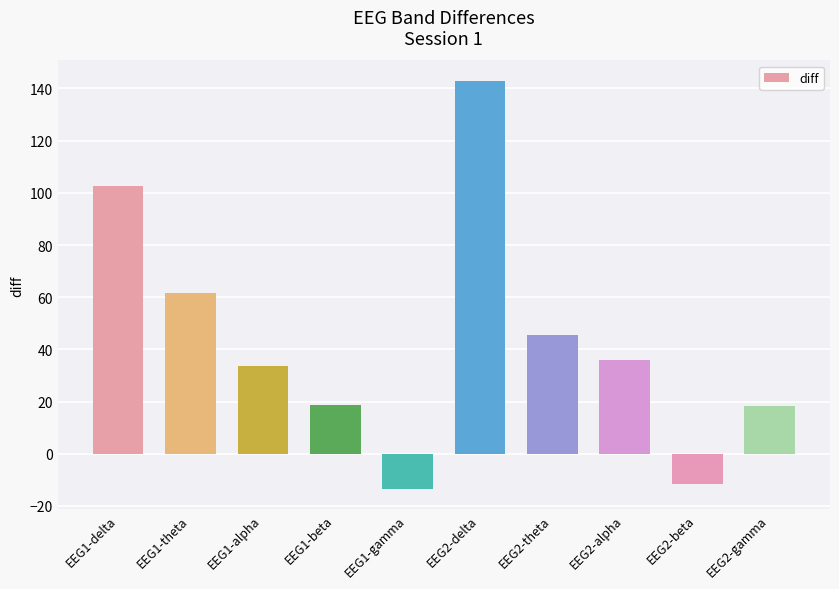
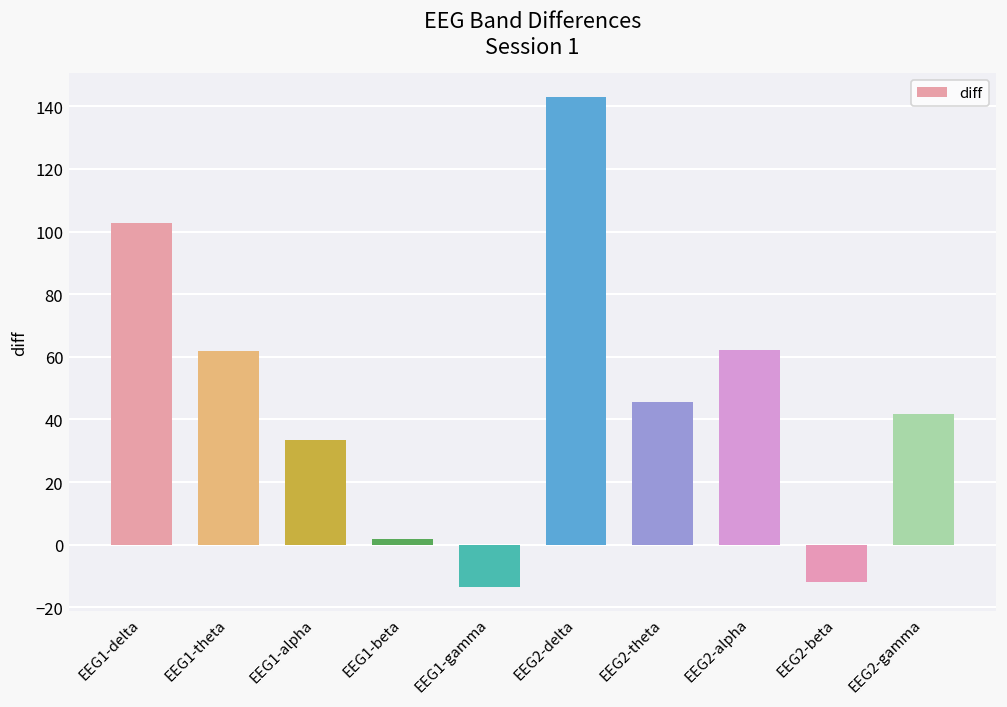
EEG1-beta: 19 -> 2
EEG2-alpha: 36 -> 62
EEG2-gamma: 18 -> 42
